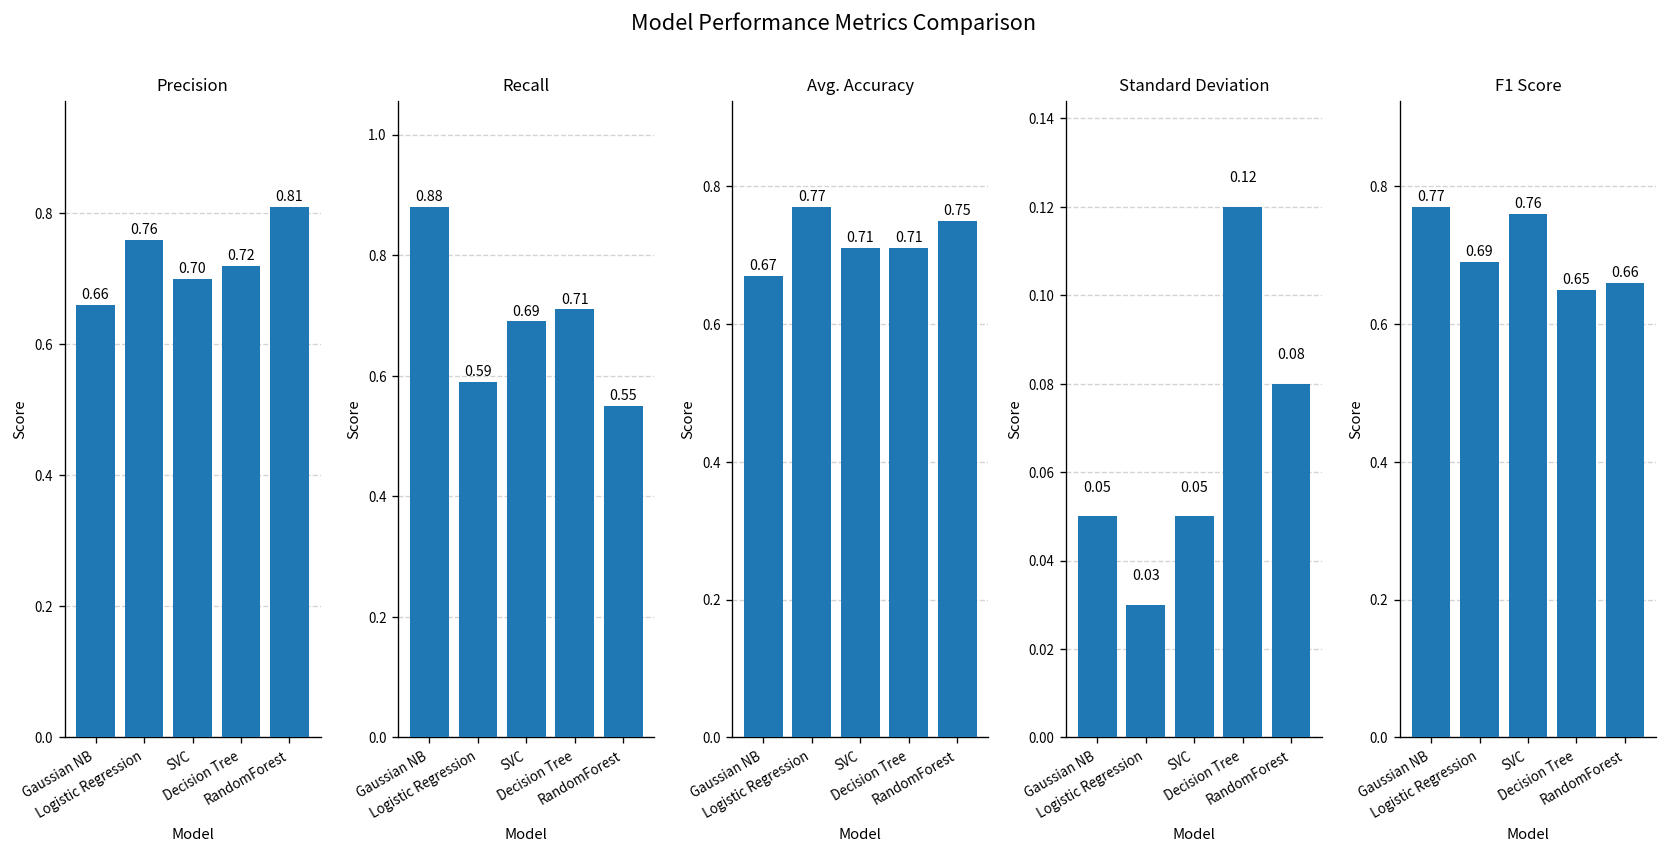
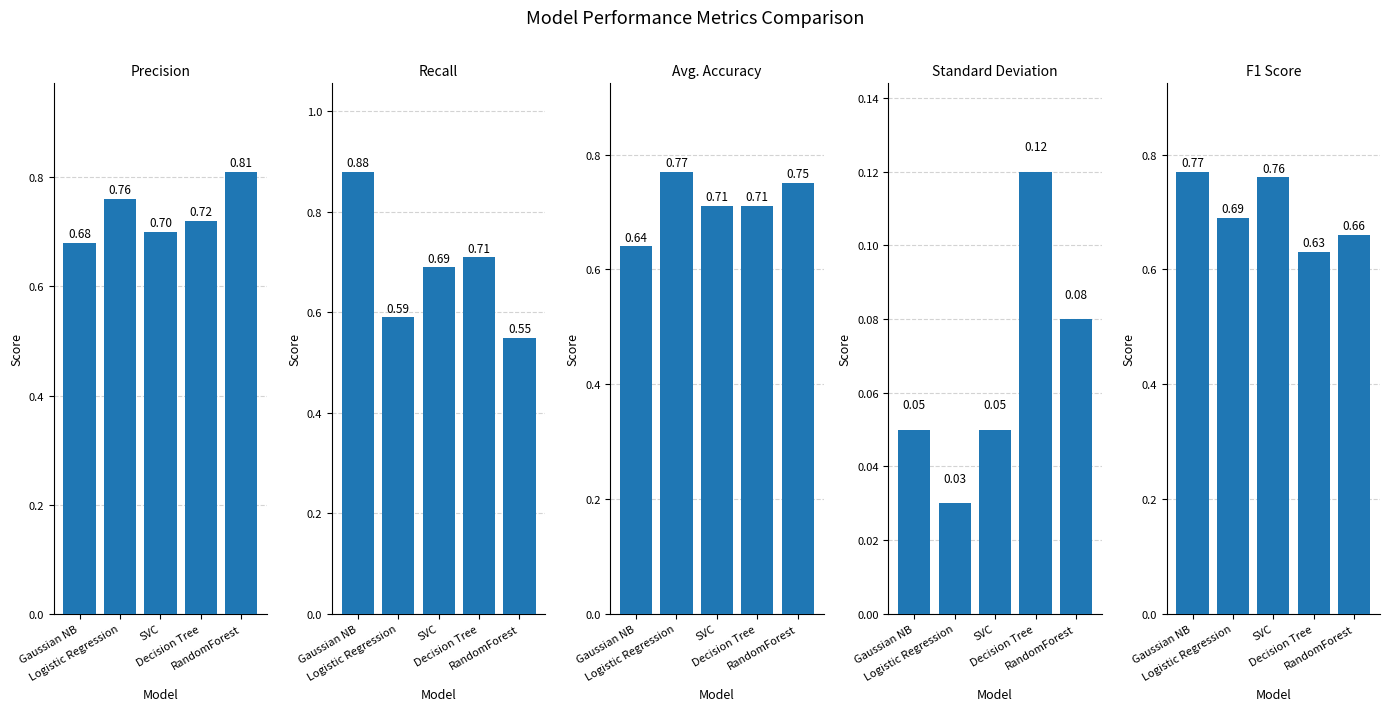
Precision, Gaussian NB: 0.66 -> 0.68
Avg. Accuracy, Gaussian NB: 0.67 -> 0.64
F1 Score, Decision Tree: 0.65 -> 0.63
